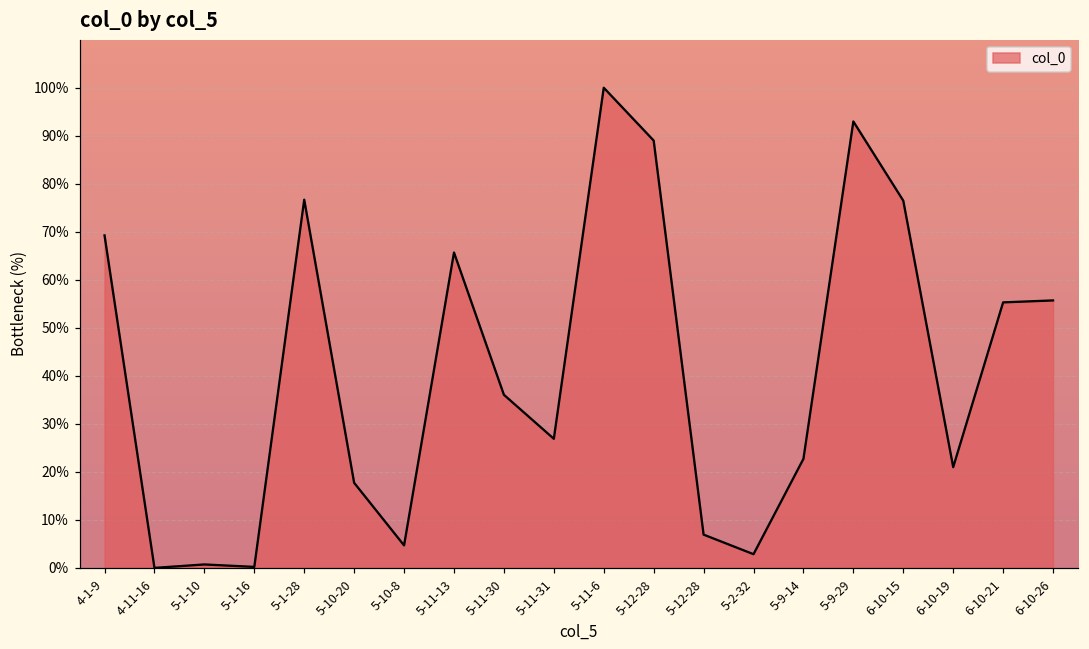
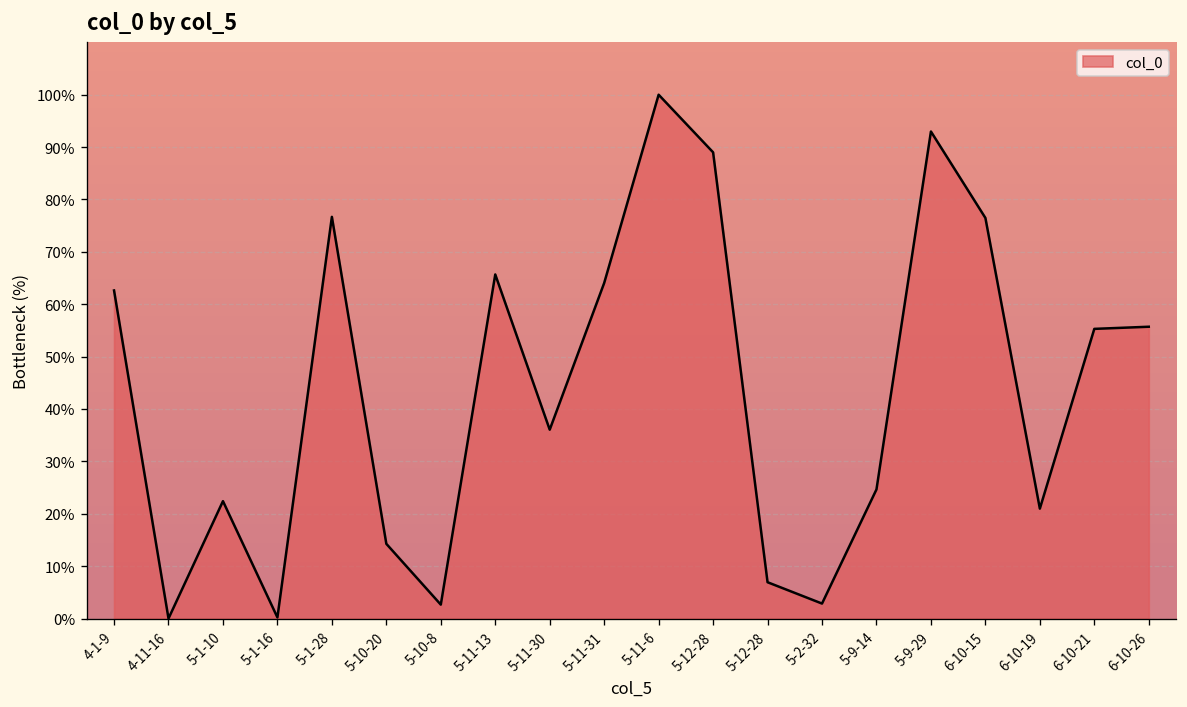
4-1-9: 69% -> 63%
5-1-10: 1% -> 22%
5-10-20: 18% -> 14%
5-10-8: 5% -> 3%
5-11-31: 27% -> 64%
5-9-14: 23% -> 25%
